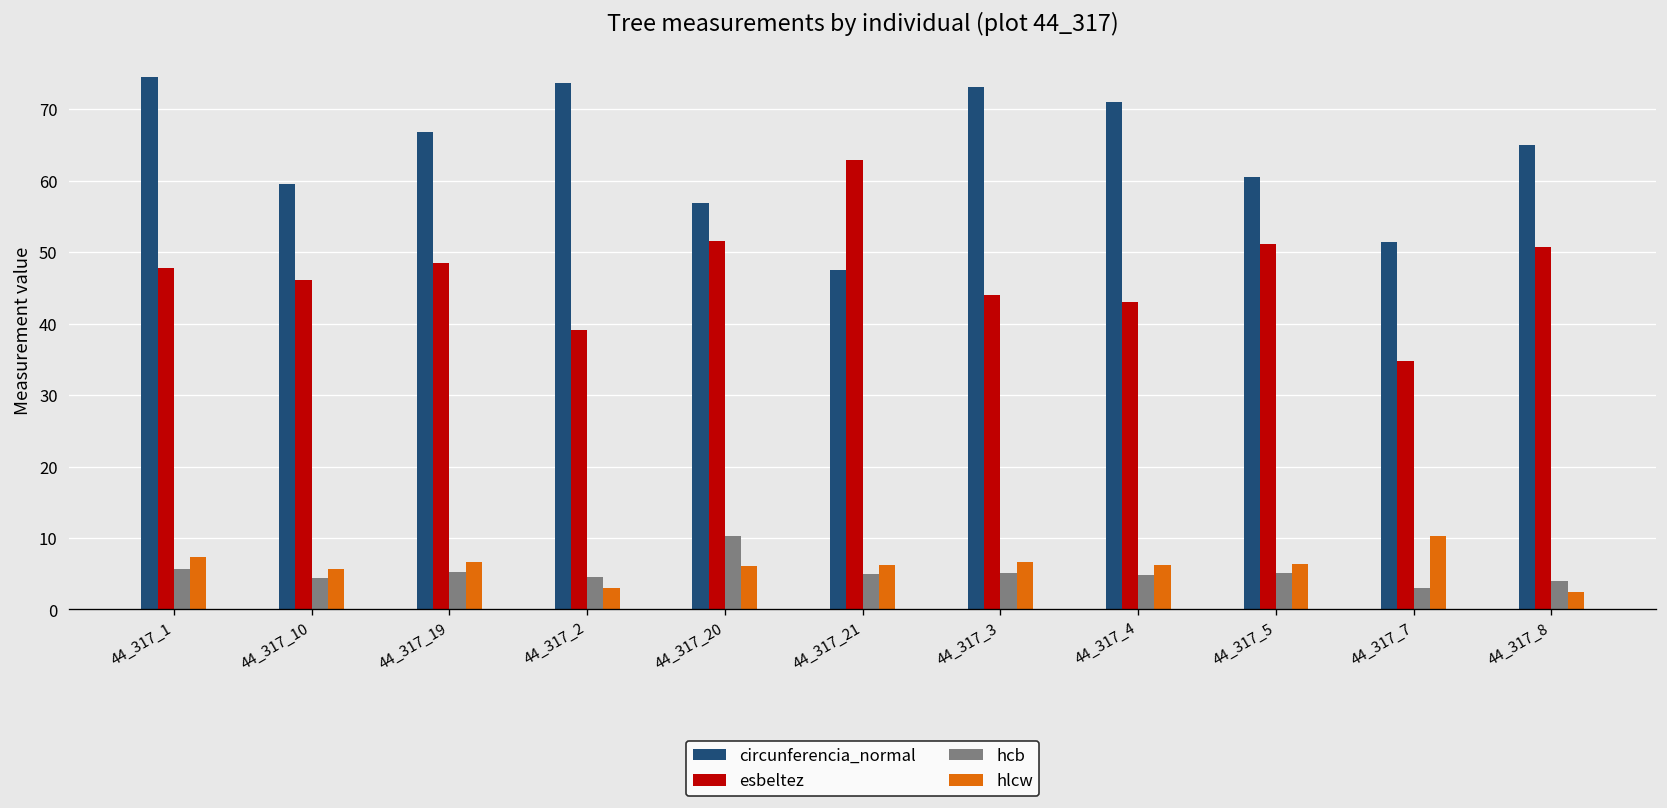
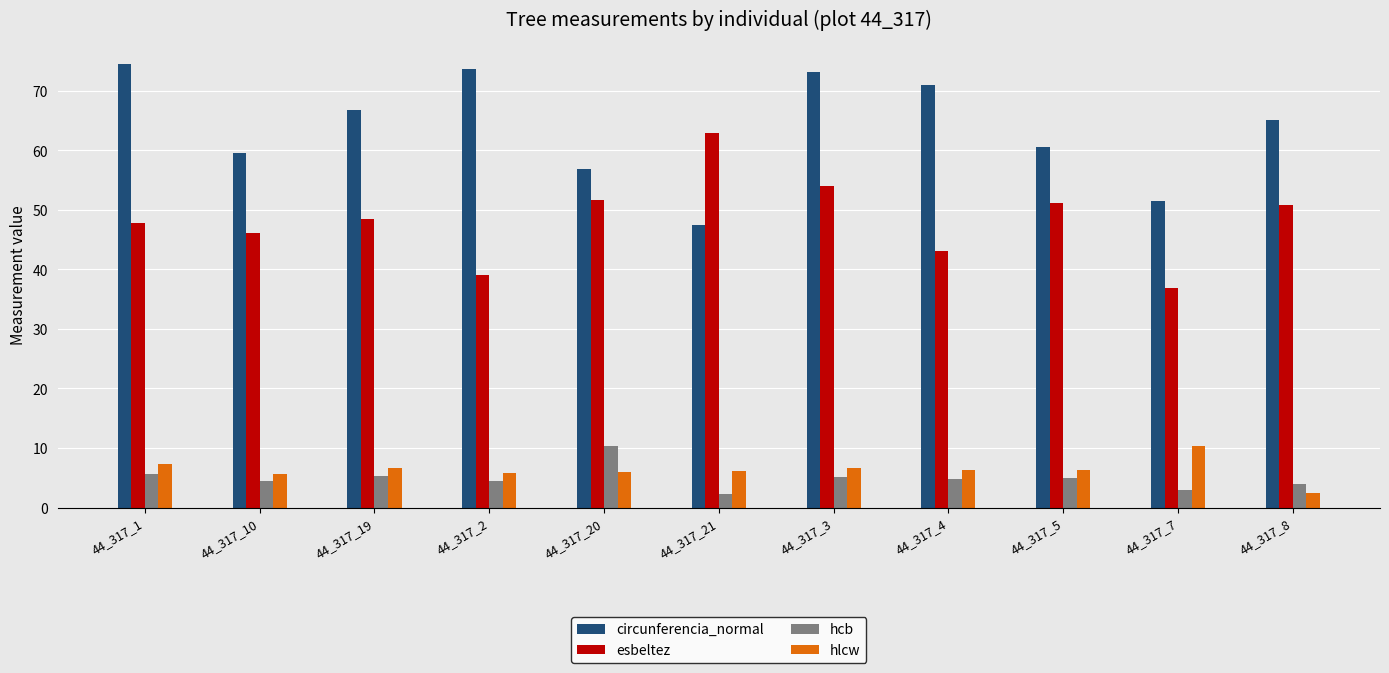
hlcw, 44_317_2: 3 -> 6
hcb, 44_317_21: 5 -> 2
esbeltez, 44_317_3: 44 -> 54
esbeltez, 44_317_7: 35 -> 37
